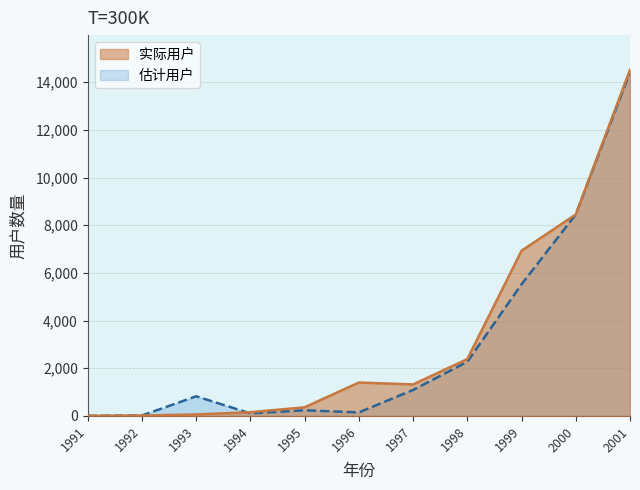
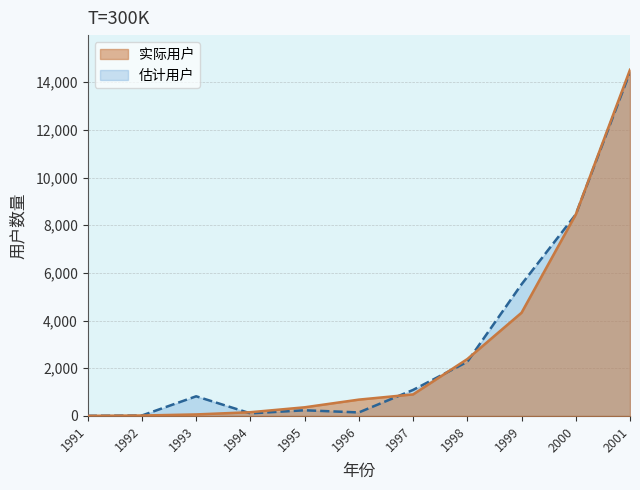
实际用户, 1996: 1,400 -> 700
实际用户, 1997: 1,300 -> 900
实际用户, 1999: 6,900 -> 4,300
